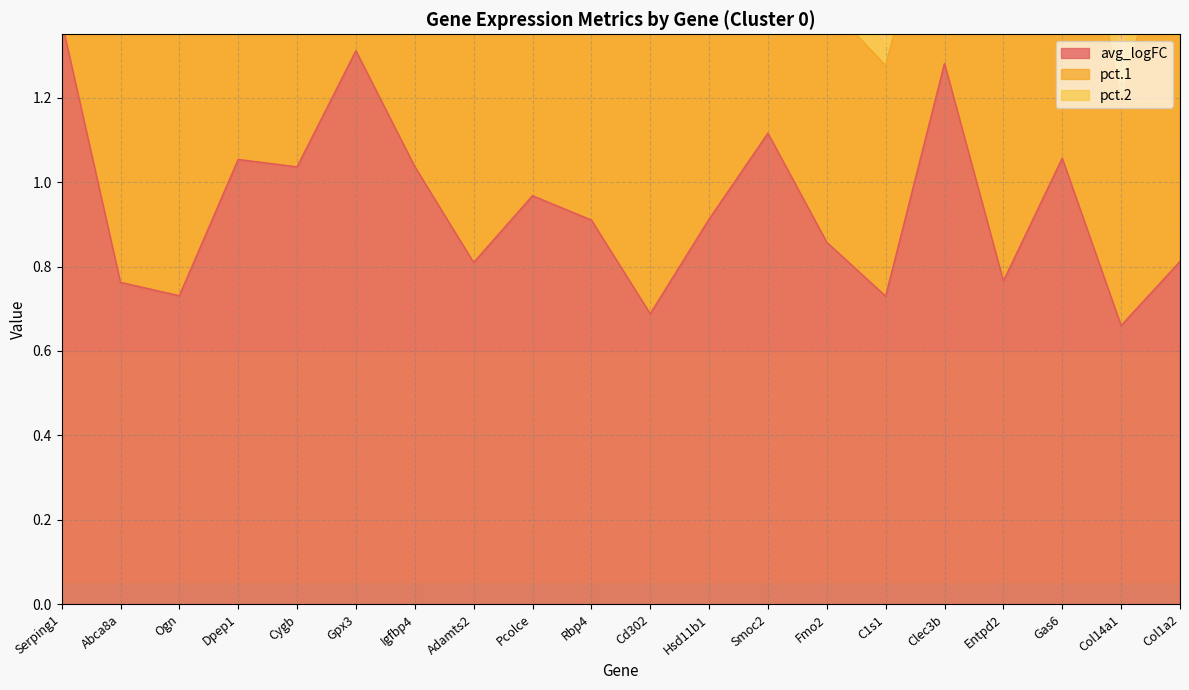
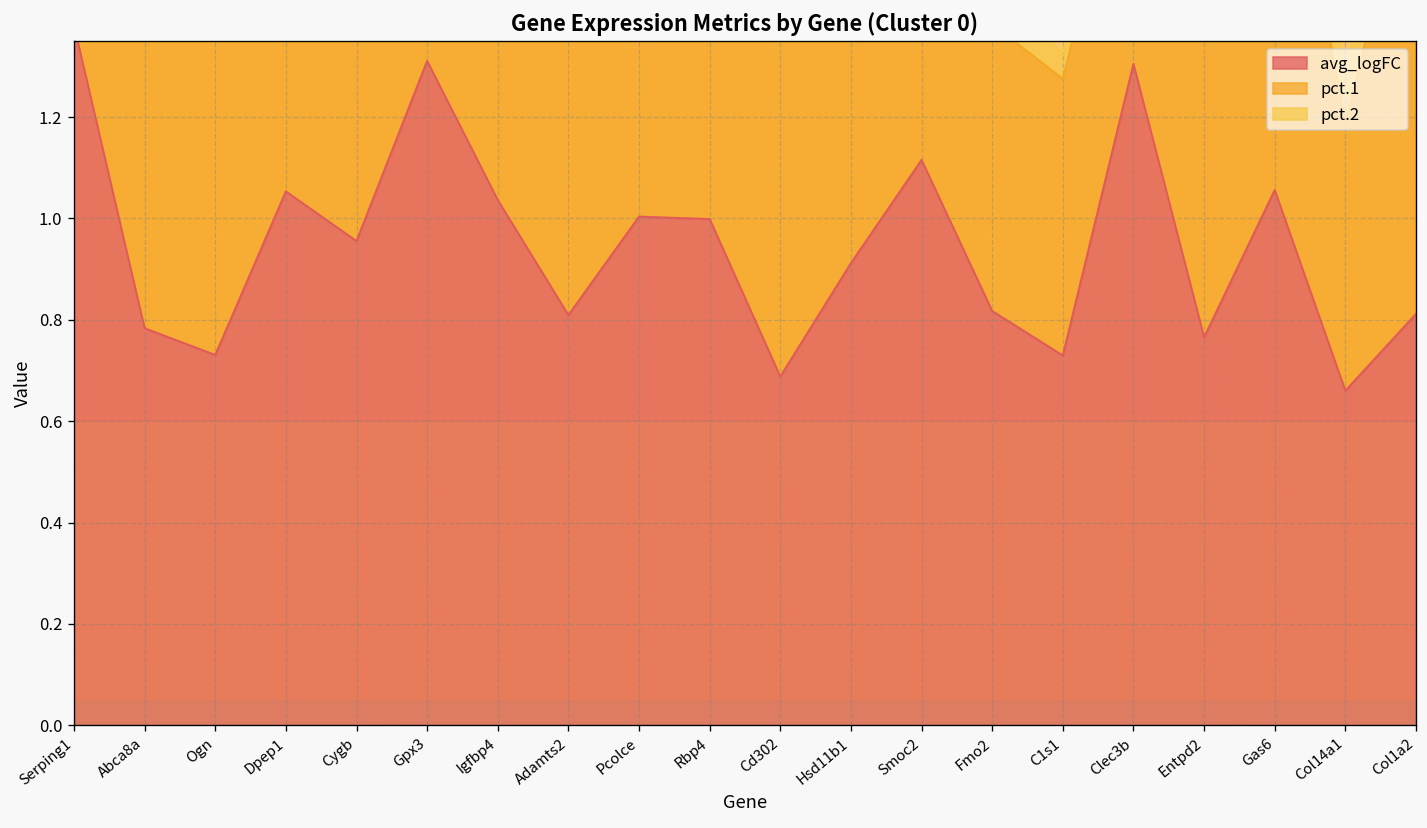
avg_logFC, Abca8a: 0.76 -> 0.78
avg_logFC, Cygb: 1.04 -> 0.96
avg_logFC, Pcolce: 0.97 -> 1.00
avg_logFC, Rbp4: 0.91 -> 1.00
avg_logFC, Fmo2: 0.86 -> 0.82
avg_logFC, Clec3b: 1.28 -> 1.31
